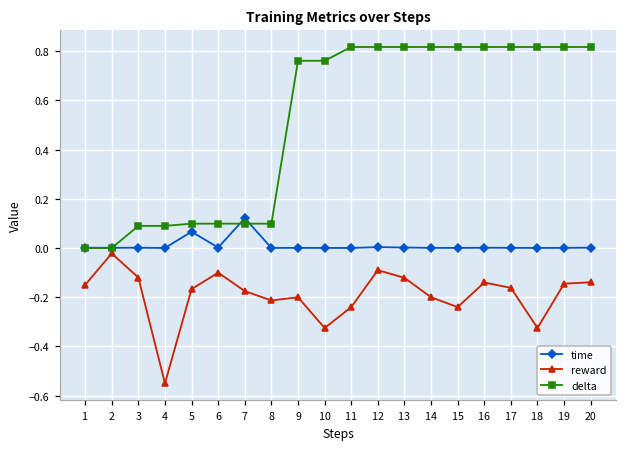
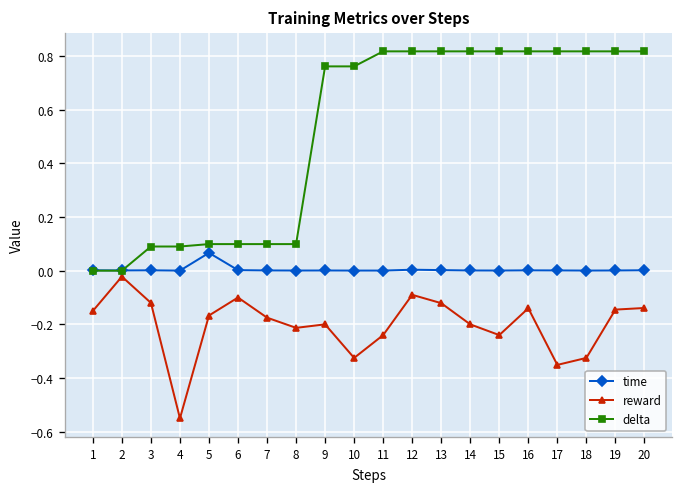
time, 7: 0.12 -> 0.00
reward, 17: -0.16 -> -0.35
